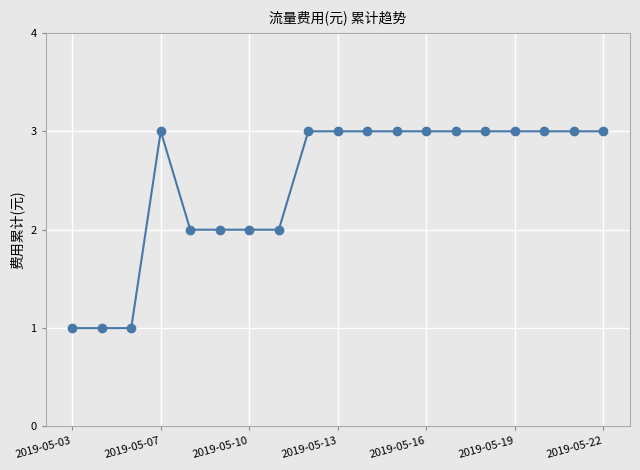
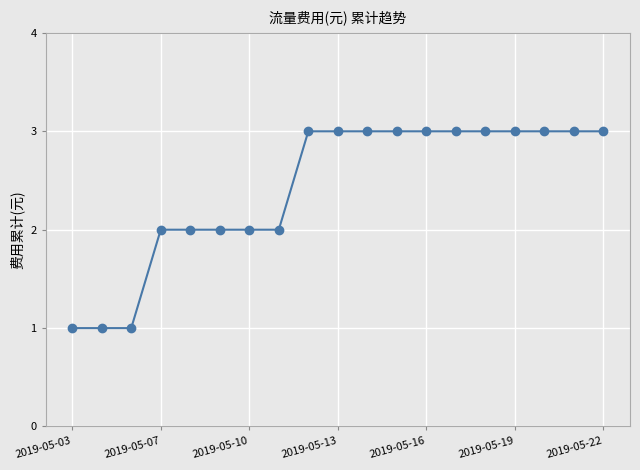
2019-05-07: 3 -> 2
